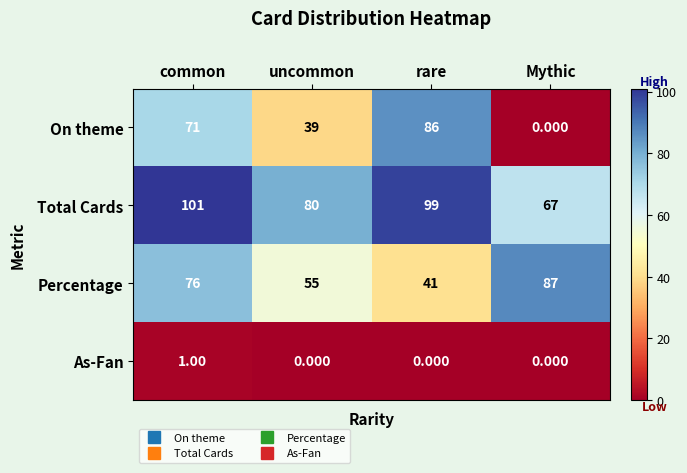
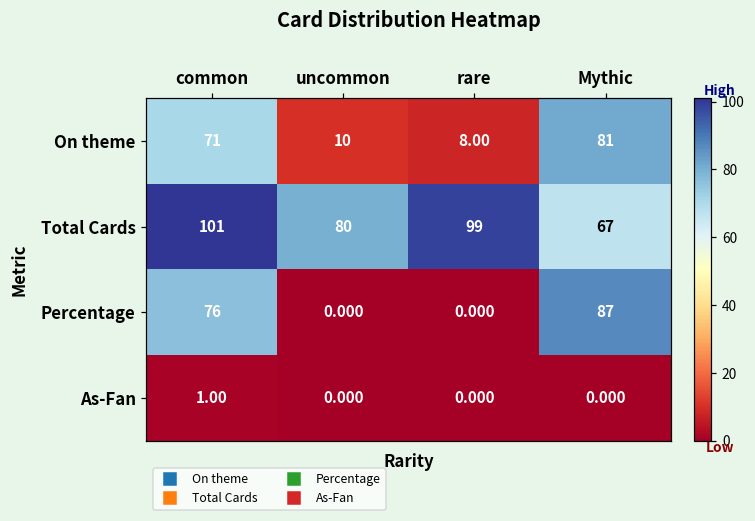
On theme, uncommon: 39 -> 10
On theme, rare: 86 -> 8.00
On theme, Mythic: 0.000 -> 81
Percentage, uncommon: 55 -> 0.000
Percentage, rare: 41 -> 0.000
